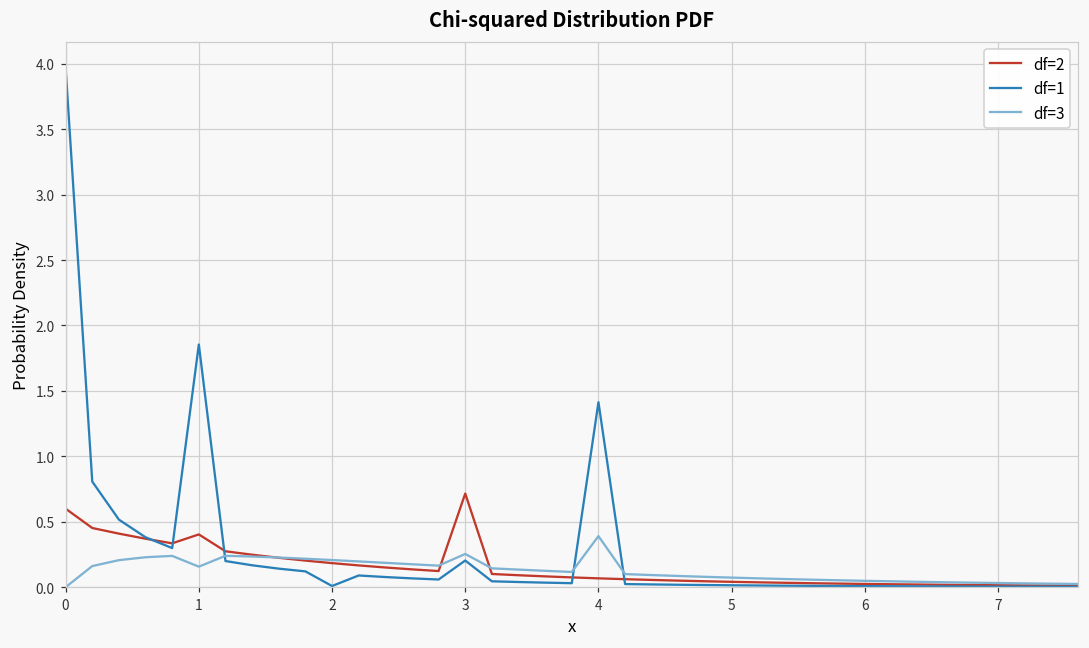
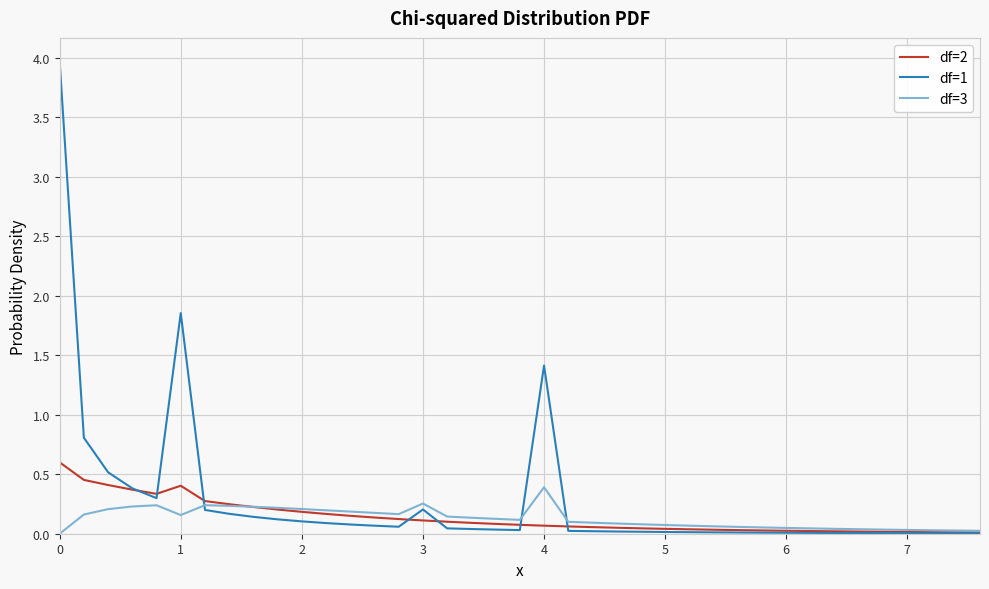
df=1, 2: 0.01 -> 0.10
df=2, 3: 0.72 -> 0.11
